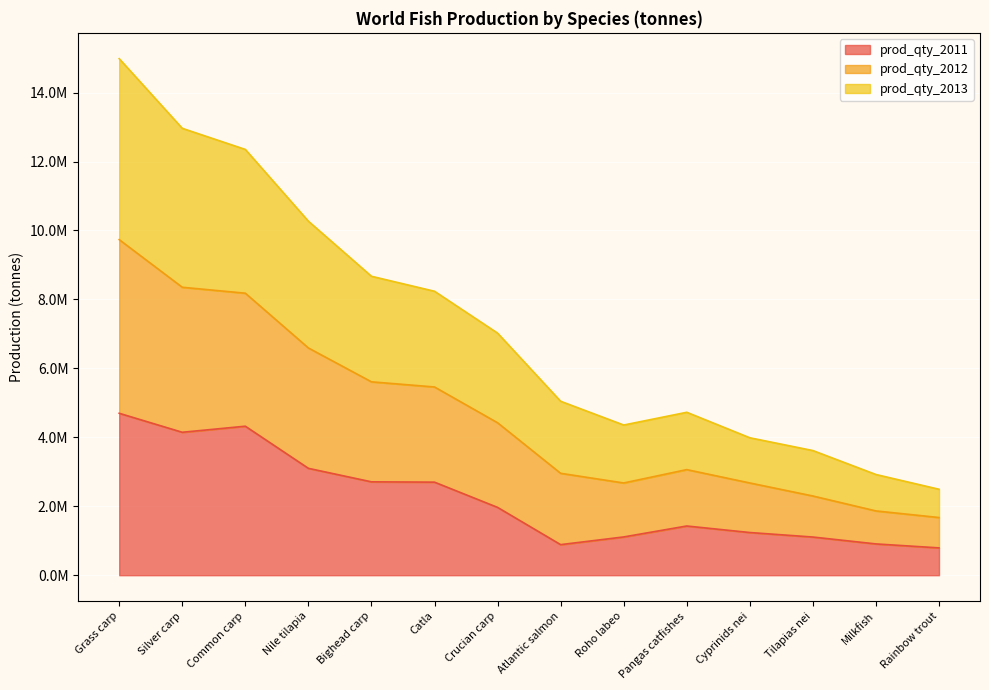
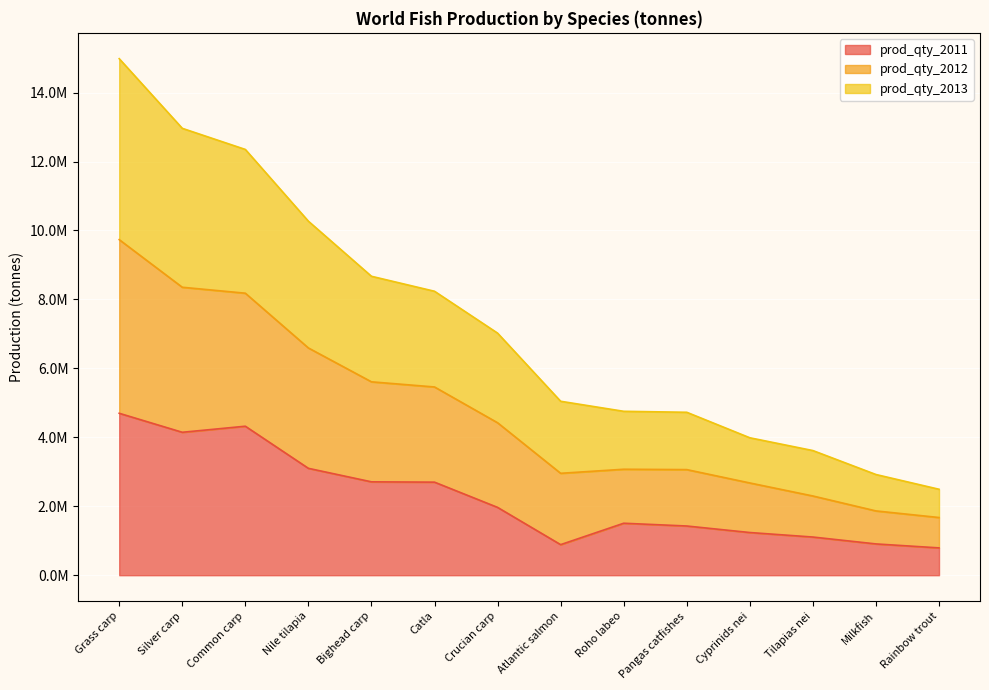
prod_qty_2011, Roho labeo: 1100000 -> 1500000
